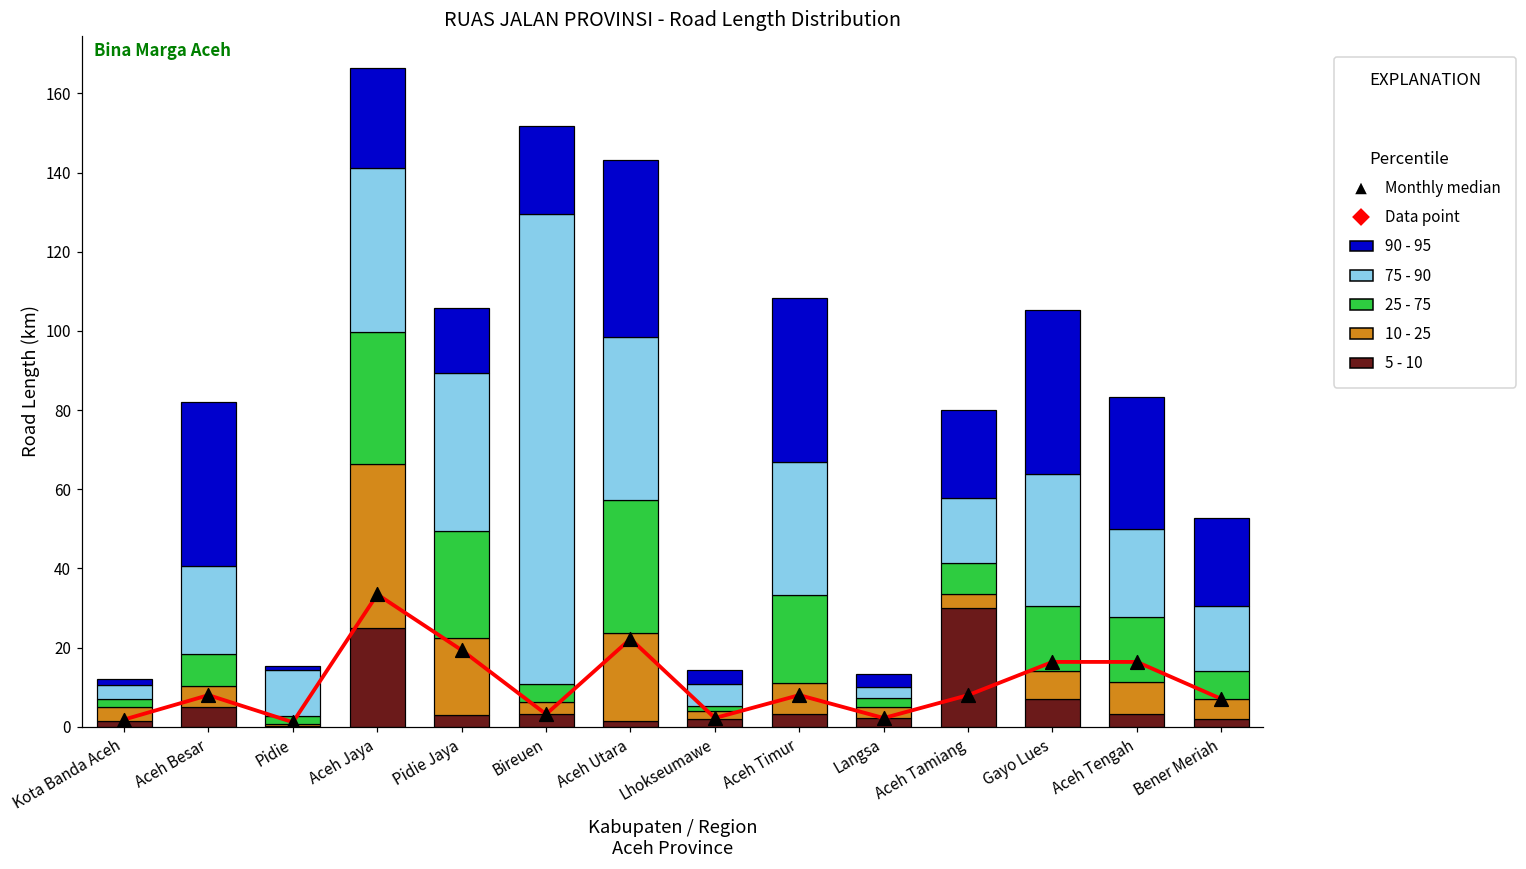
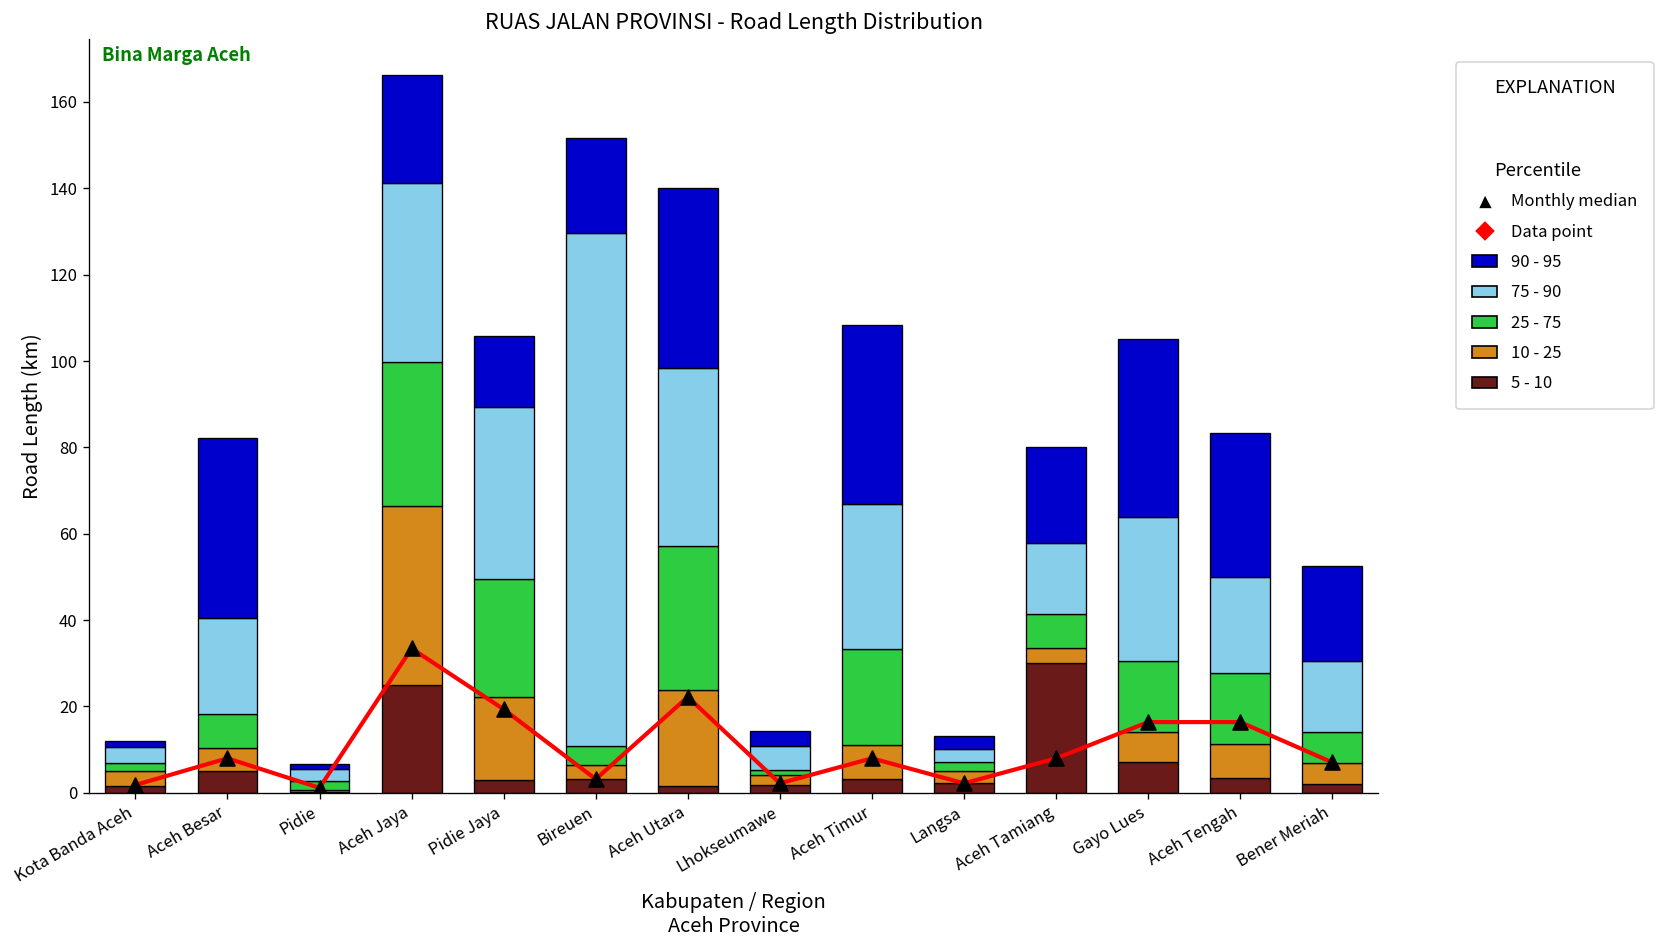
75 - 90, Pidie: 12 -> 3
90 - 95, Aceh Utara: 45 -> 42
